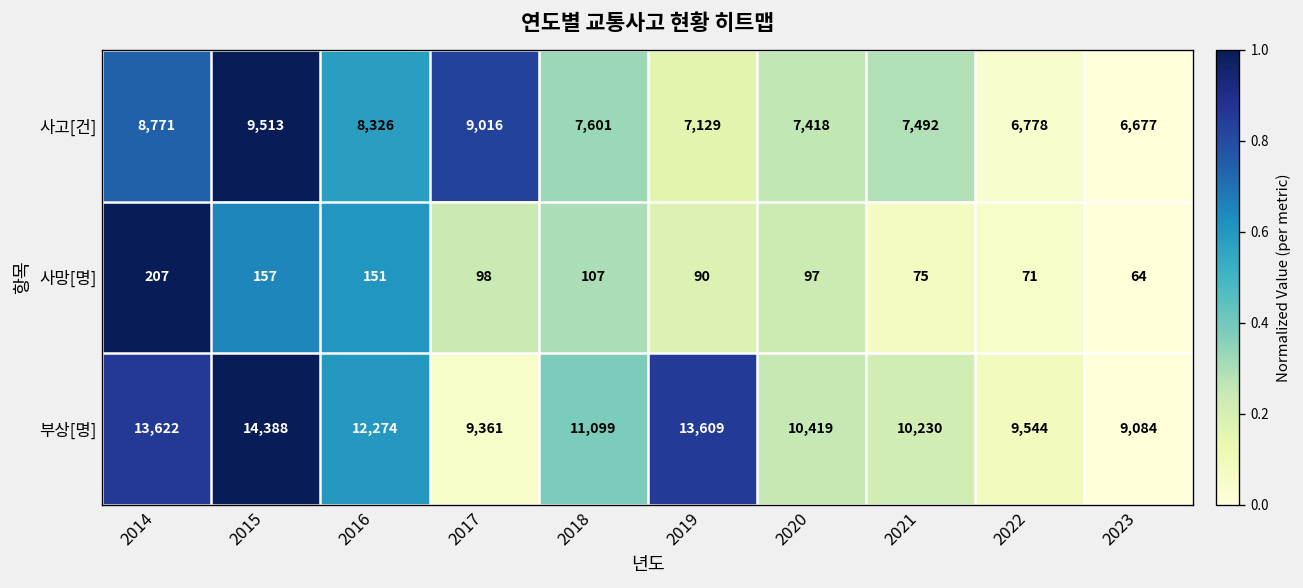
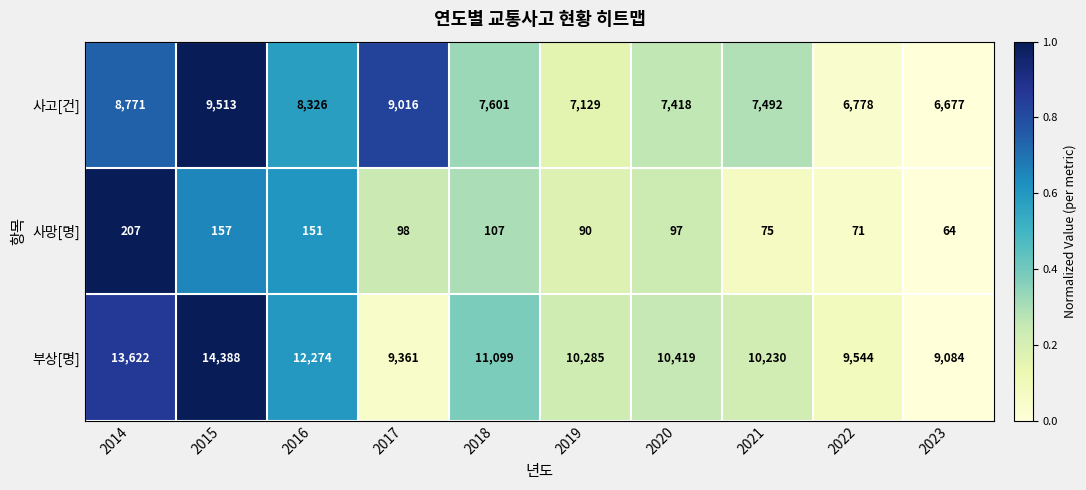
부상[명], 2019: 13,609 -> 10,285
